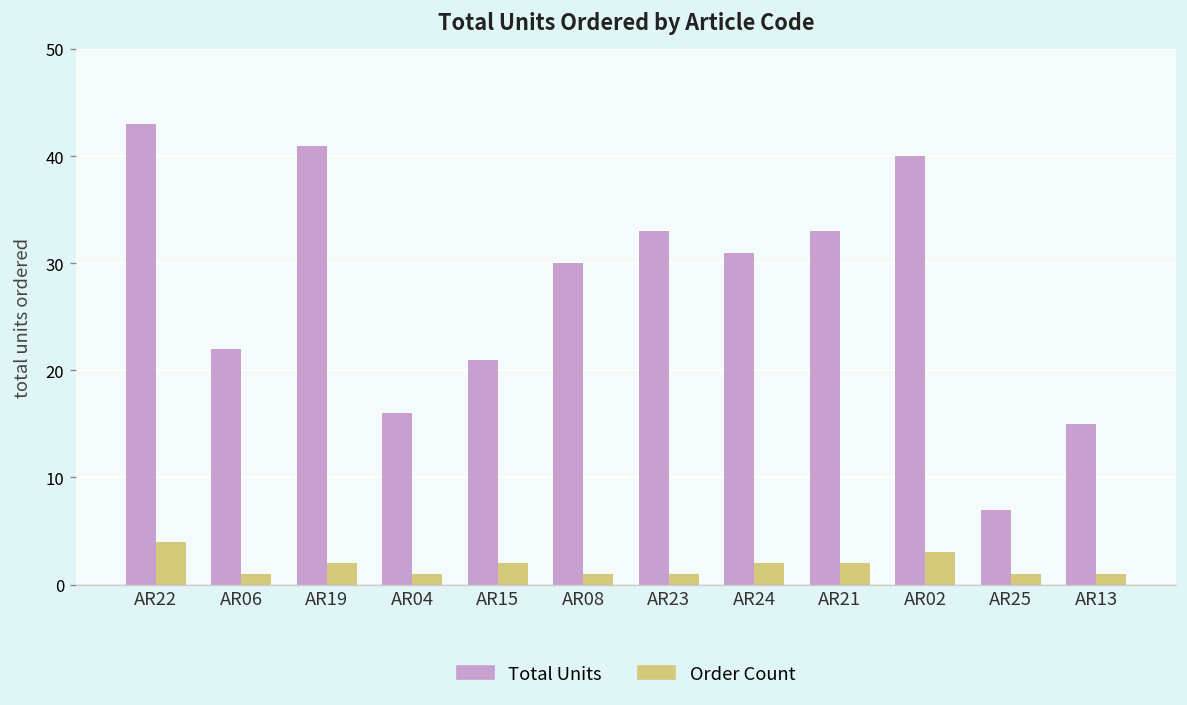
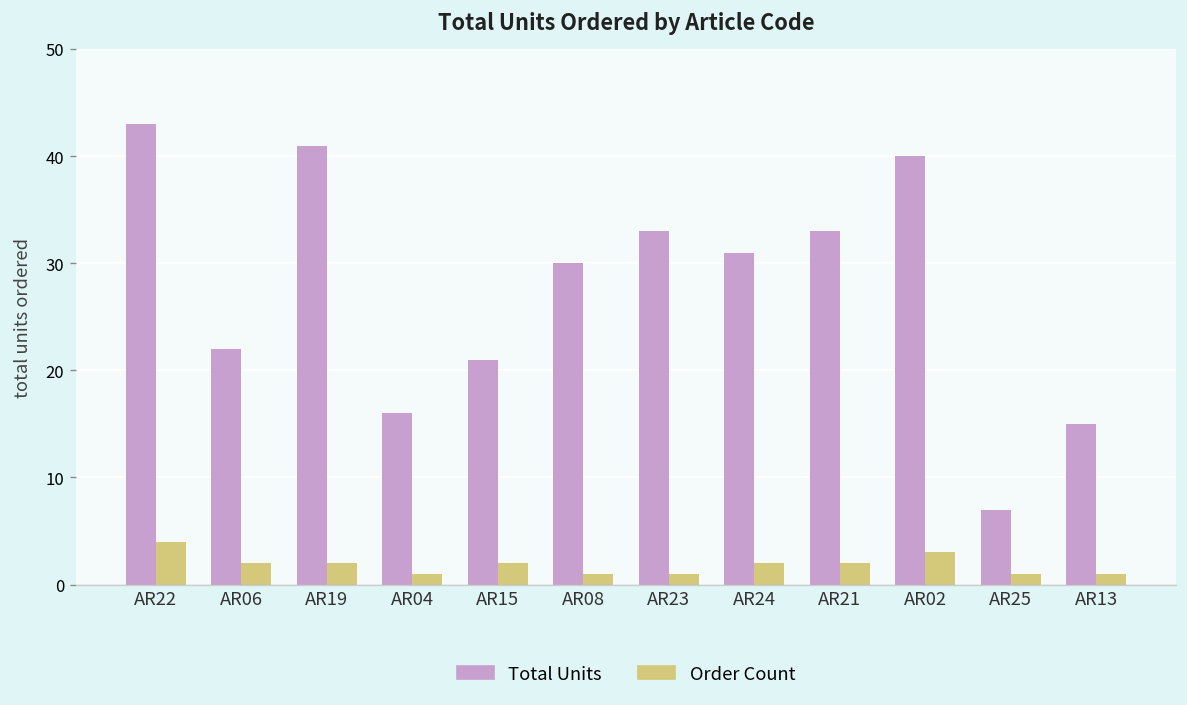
Order Count, AR06: 1 -> 2
